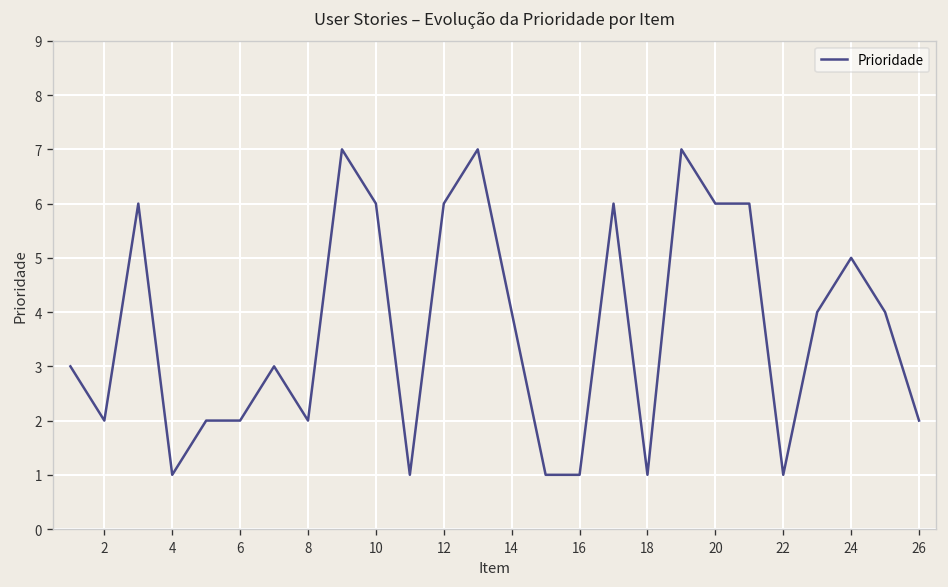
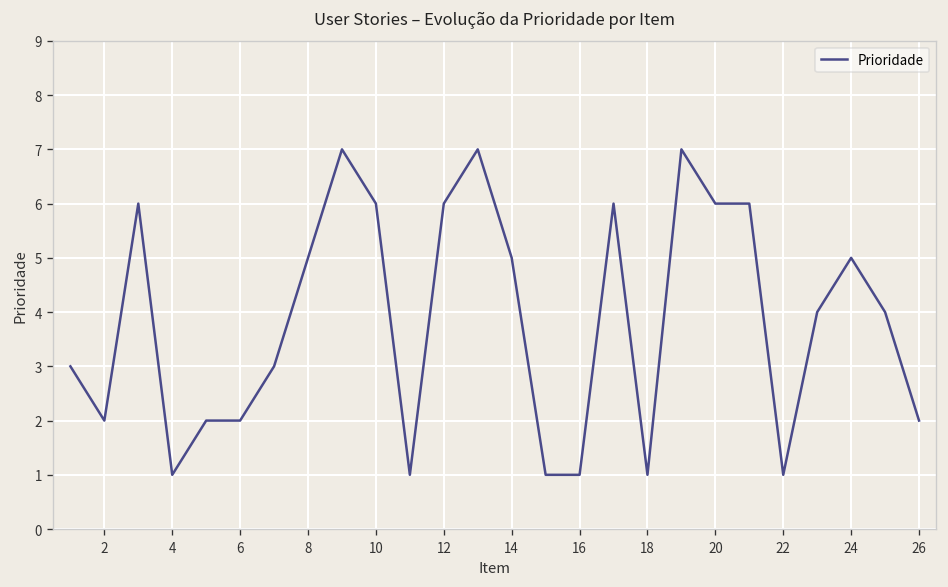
8: 2 -> 5
14: 4 -> 5
